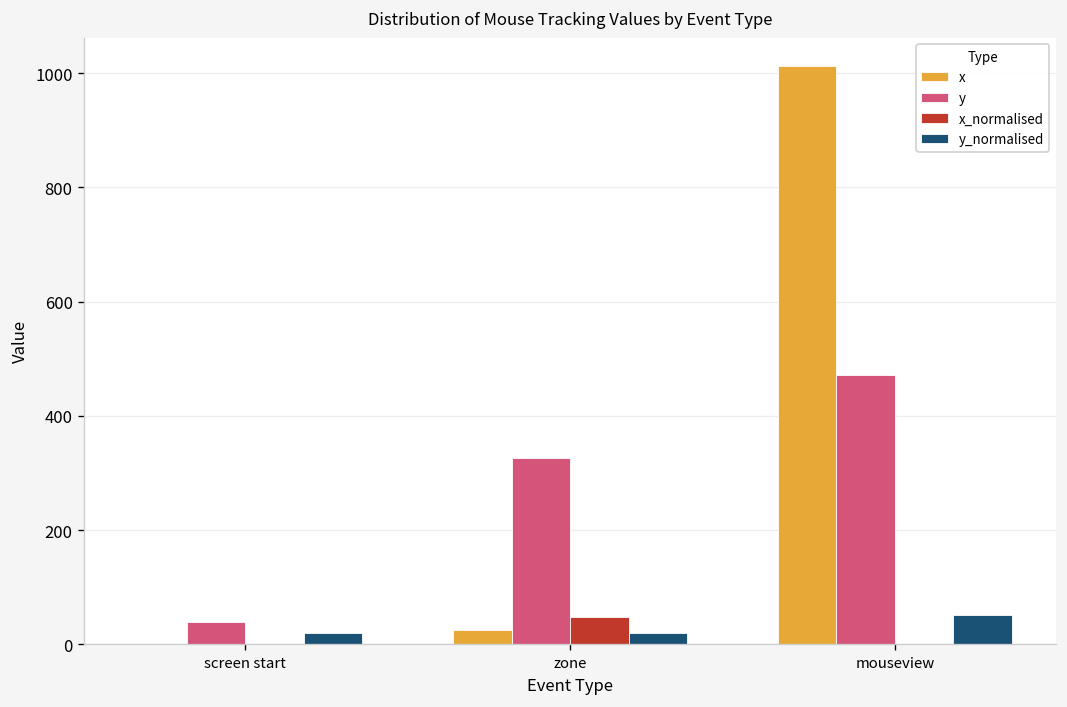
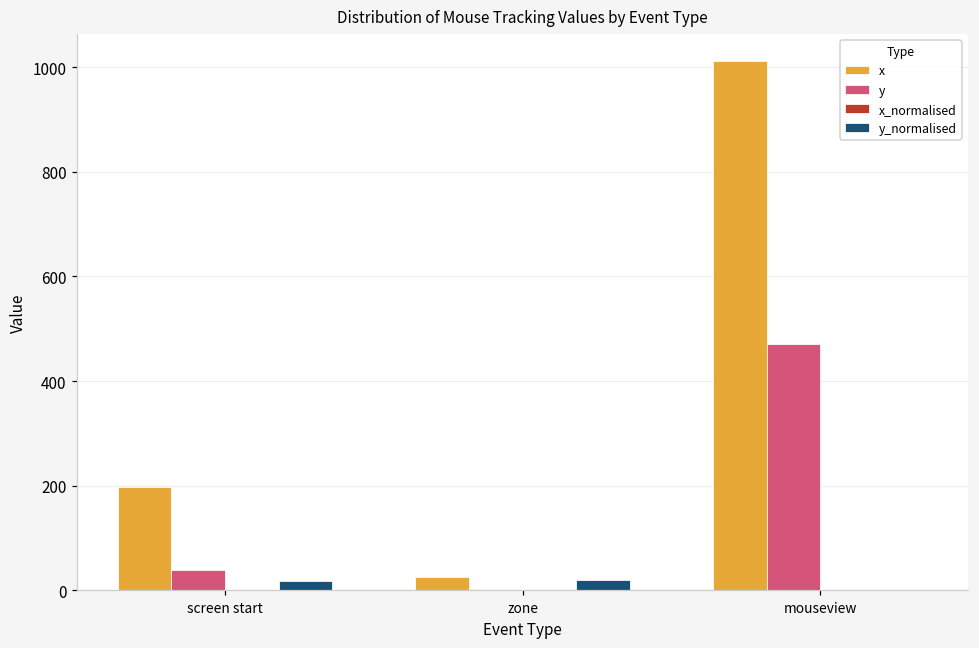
x, screen start: 0 -> 200
y, zone: 330 -> 0
x_normalised, zone: 50 -> 0
y_normalised, mouseview: 50 -> 0
